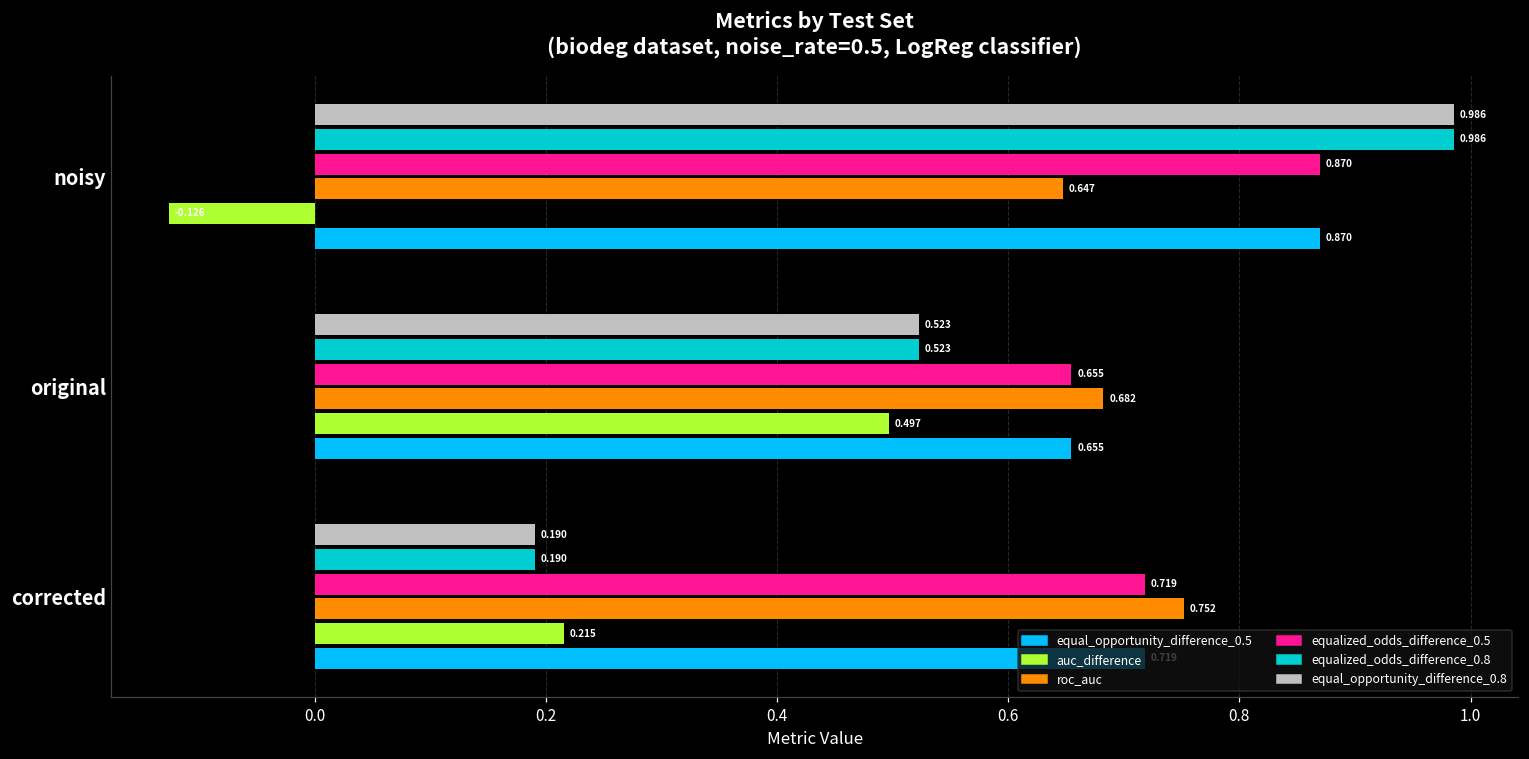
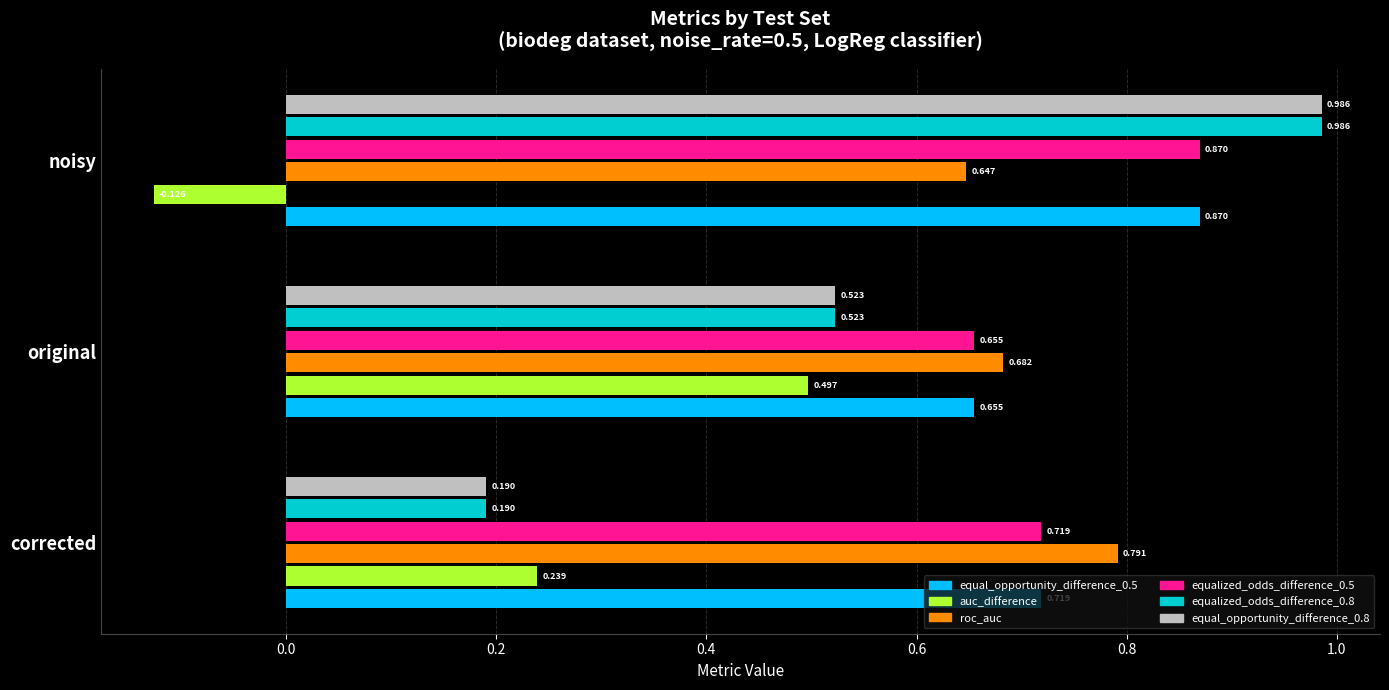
roc_auc, corrected: 0.752 -> 0.791
auc_difference, corrected: 0.215 -> 0.239
